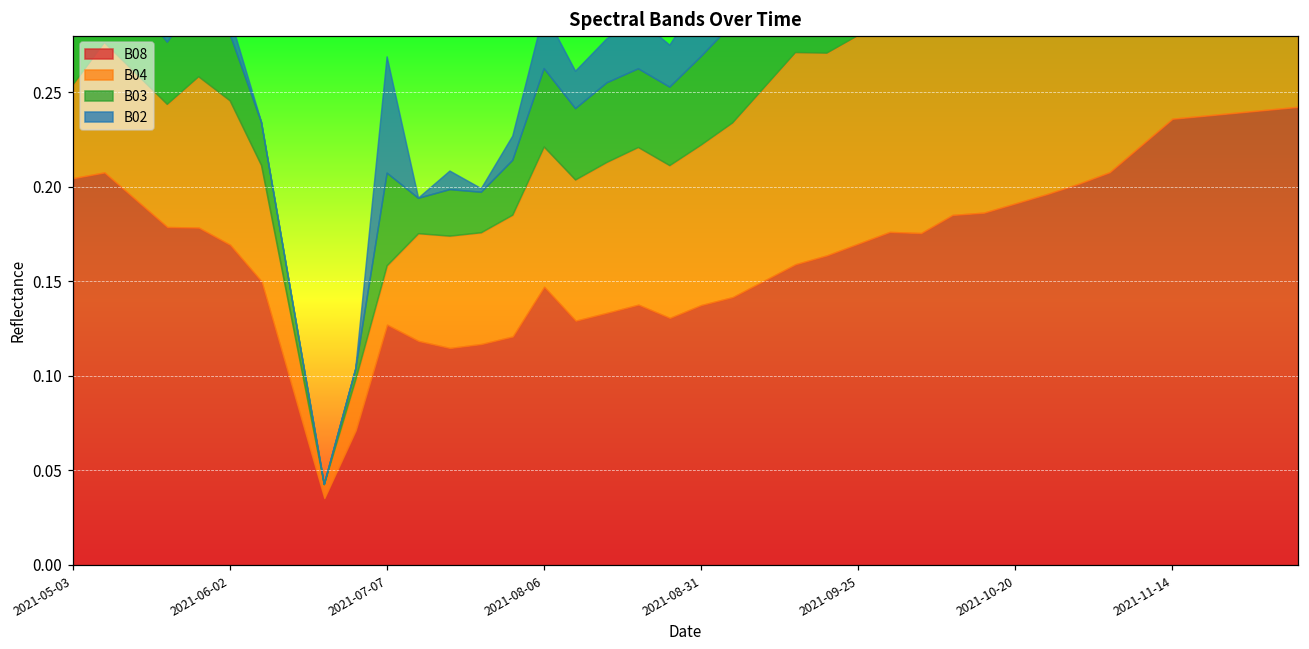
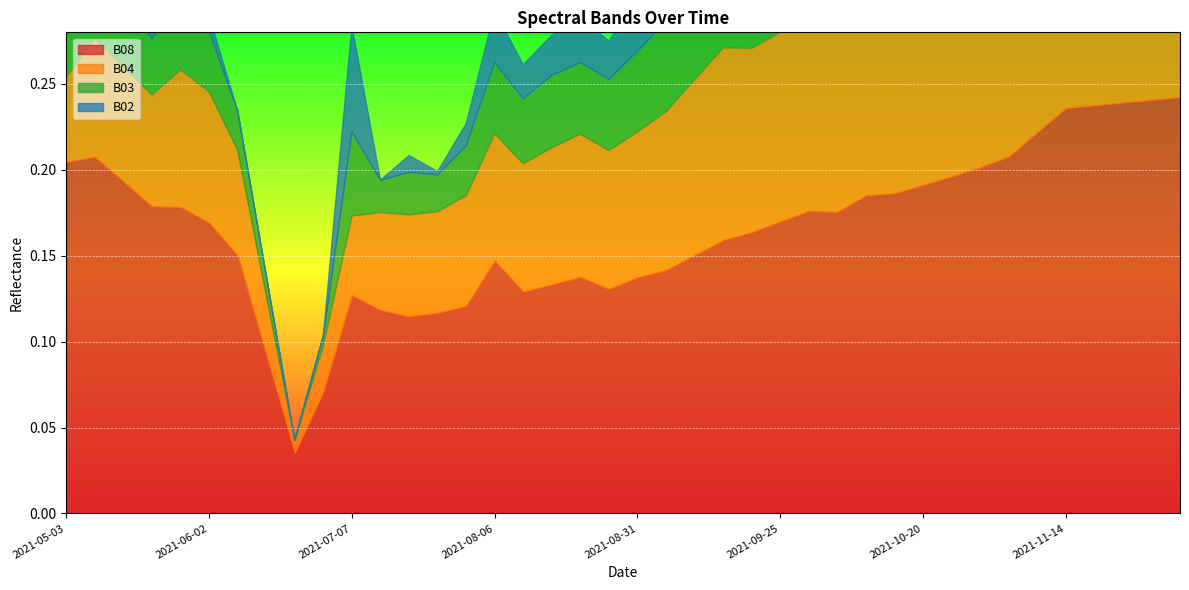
B04, 2021-07-07: 0.031 -> 0.046
